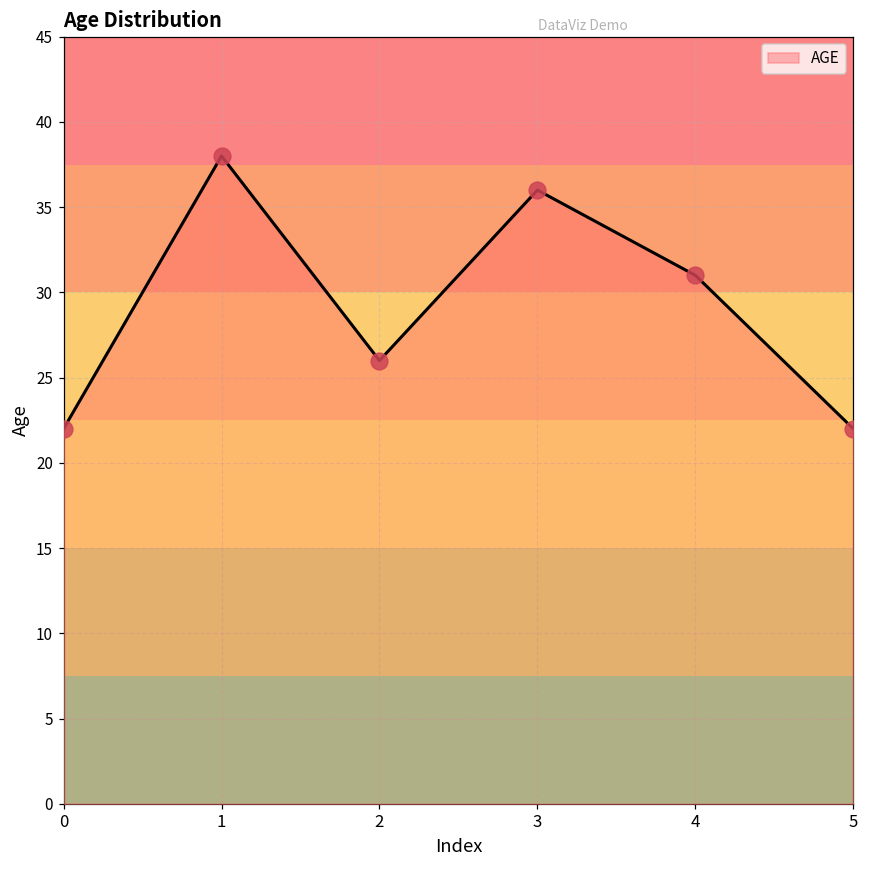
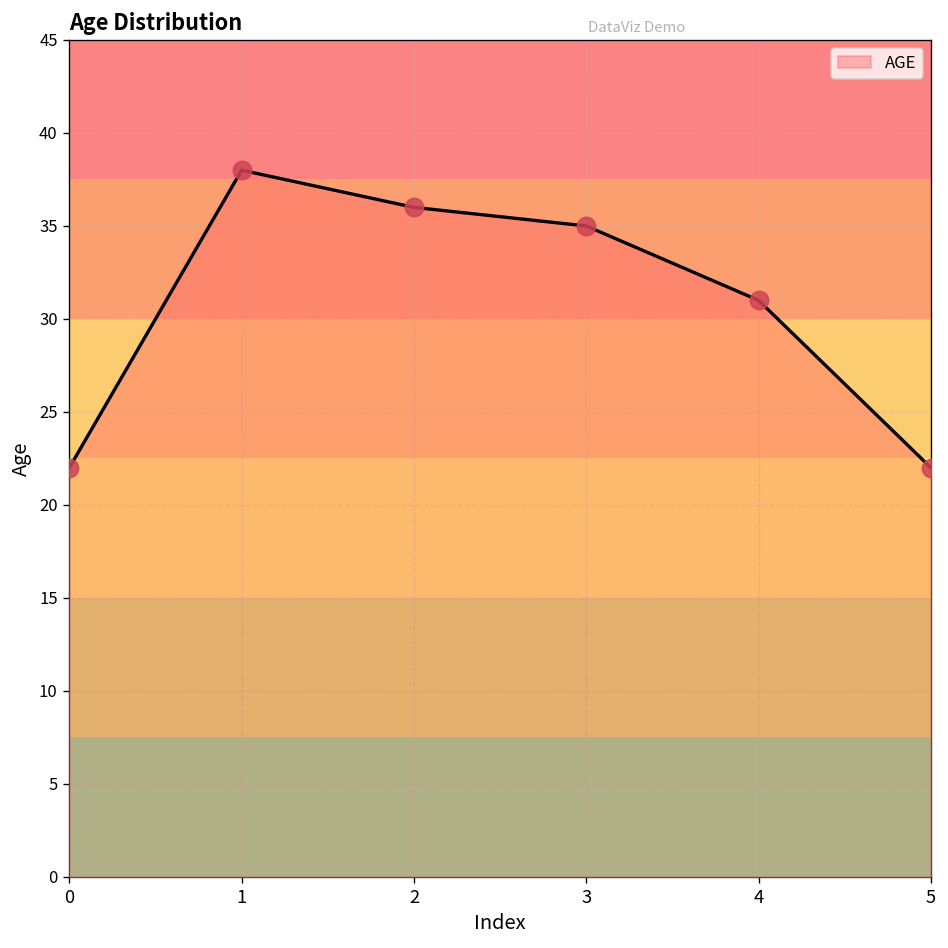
2: 26 -> 36
3: 36 -> 35
